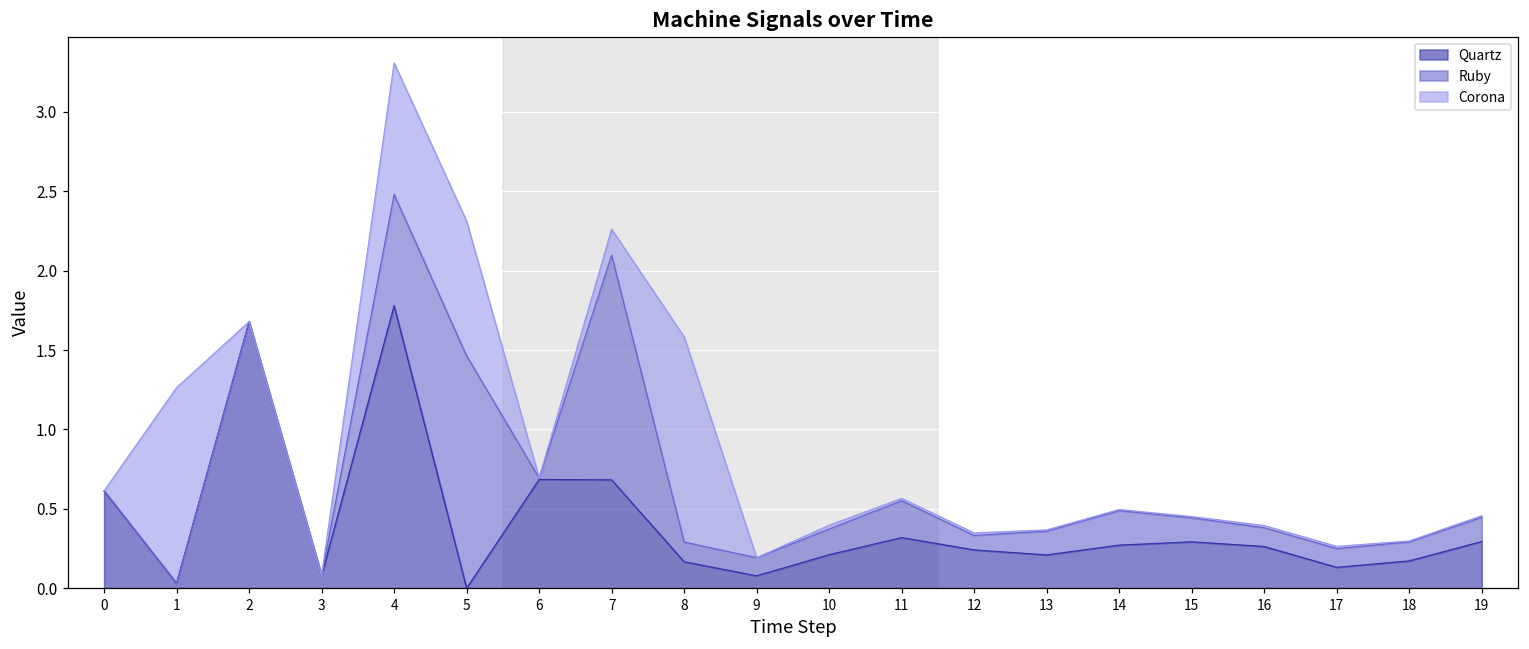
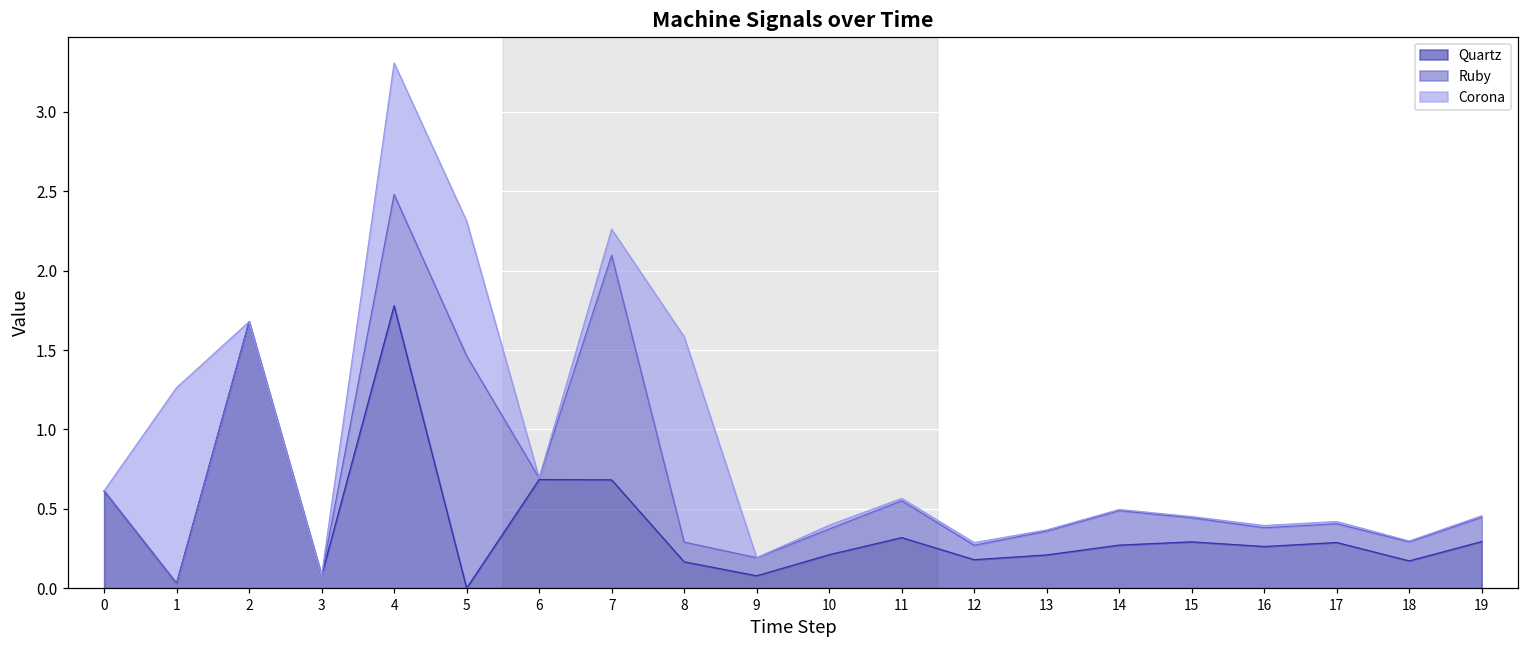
Quartz, 12: 0.24 -> 0.18
Quartz, 17: 0.13 -> 0.29
